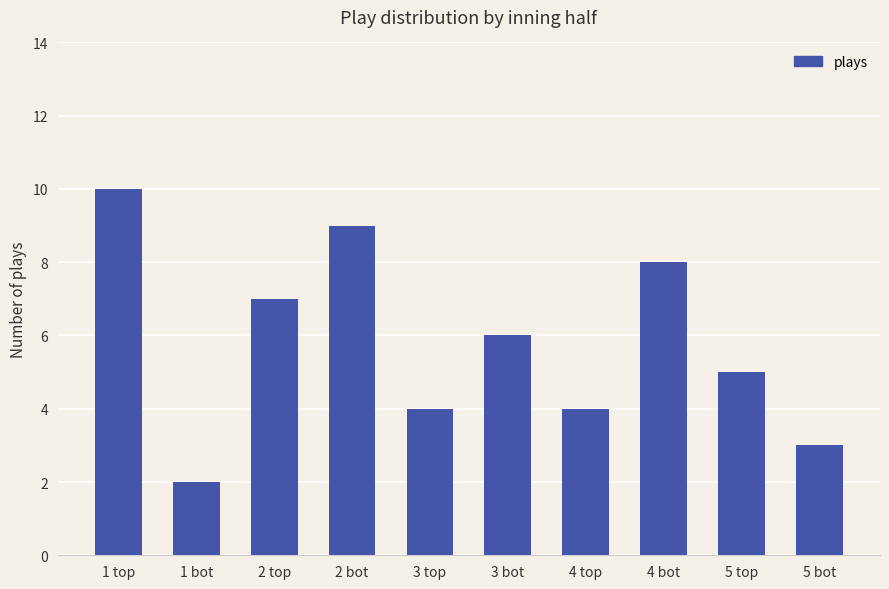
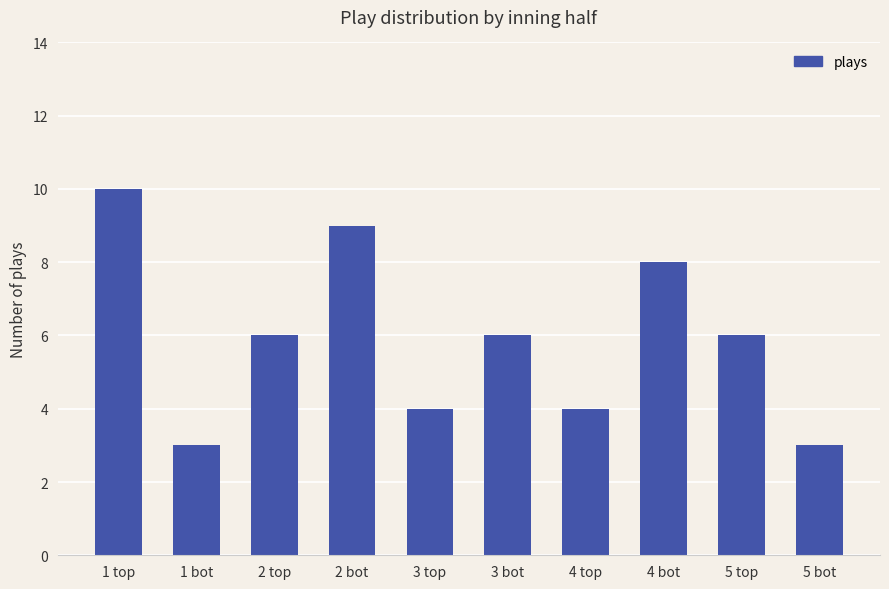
1 bot: 2 -> 3
2 top: 7 -> 6
5 top: 5 -> 6
